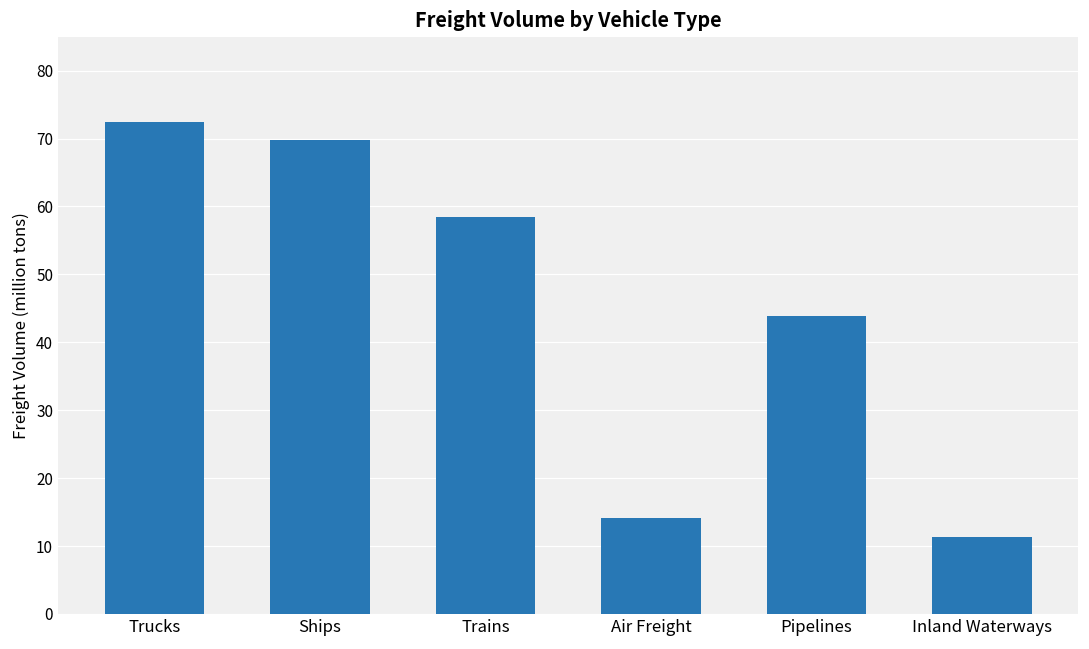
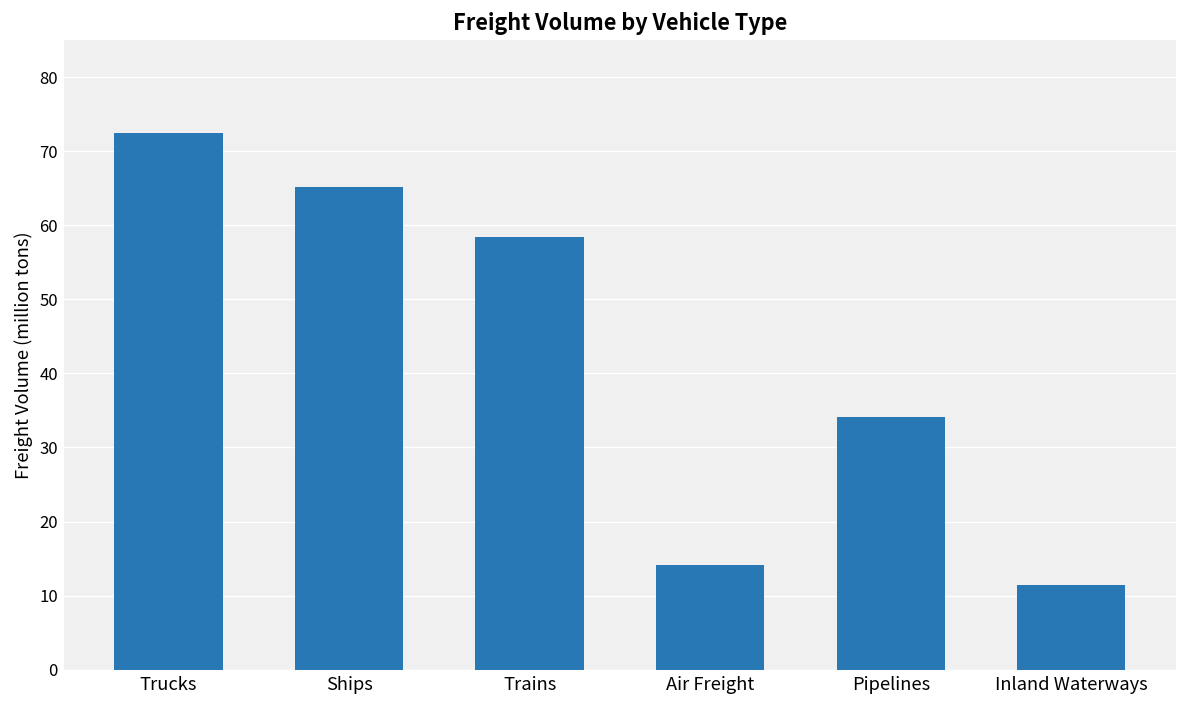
Ships: 70 -> 65
Pipelines: 44 -> 34
